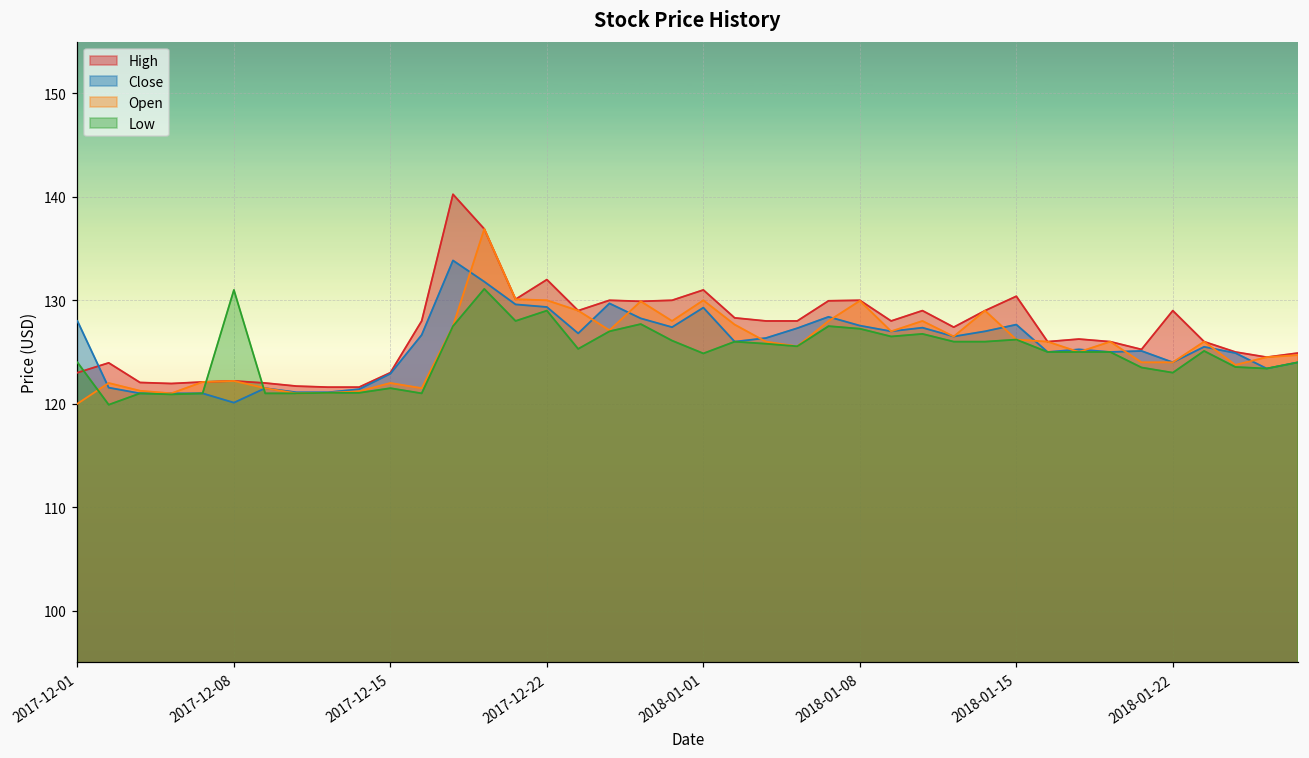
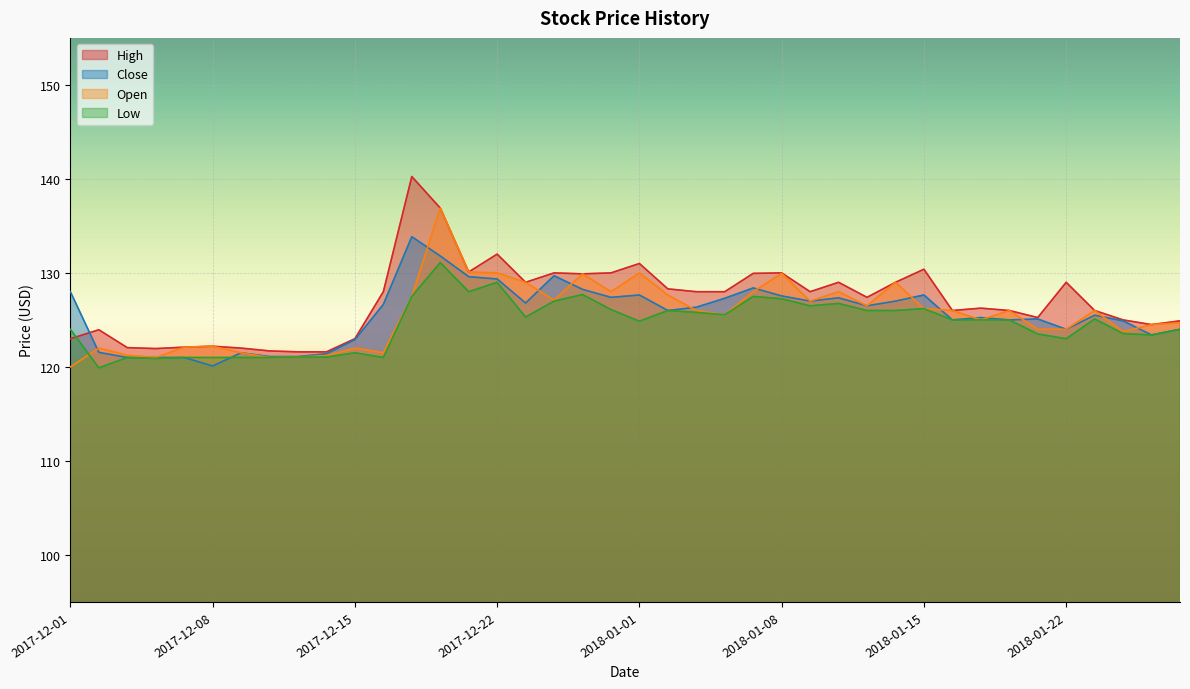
Low, 2017-12-08: 131 -> 121
Close, 2018-01-01: 129 -> 128
